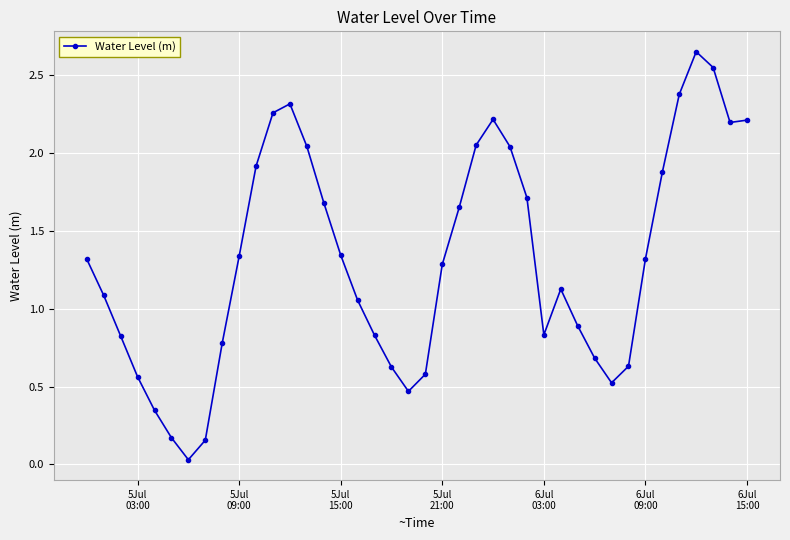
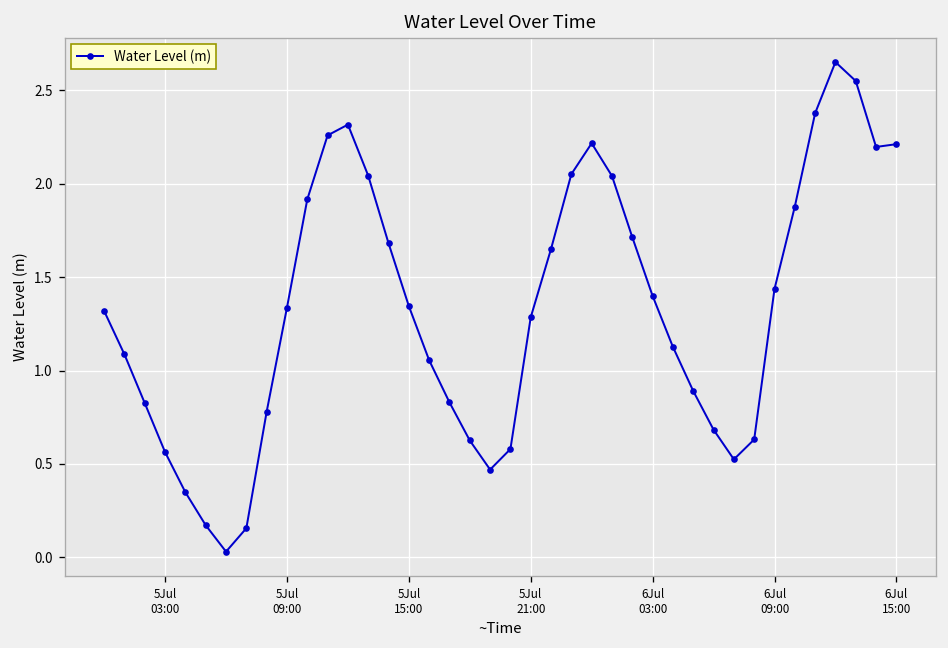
6Jul 03:00: 0.83 -> 1.40
6Jul 09:00: 1.32 -> 1.44
